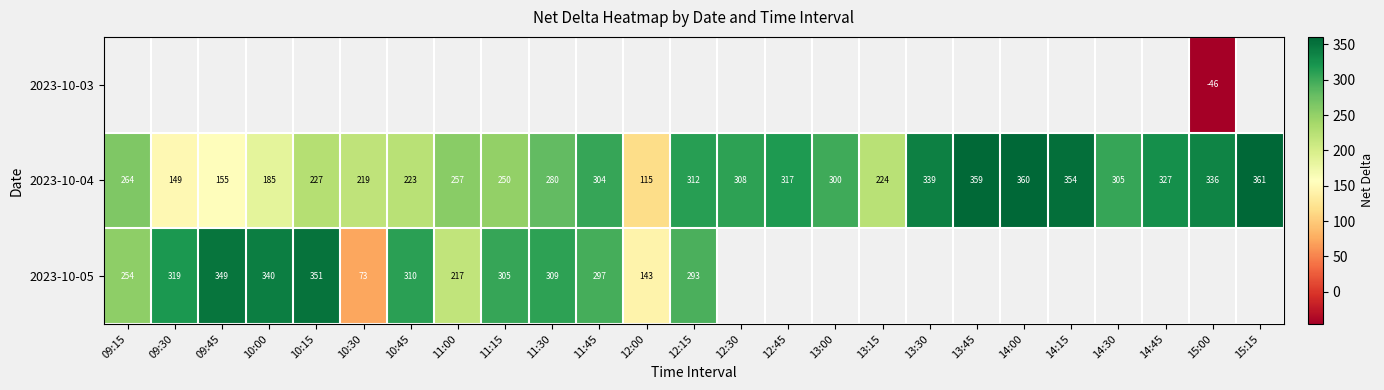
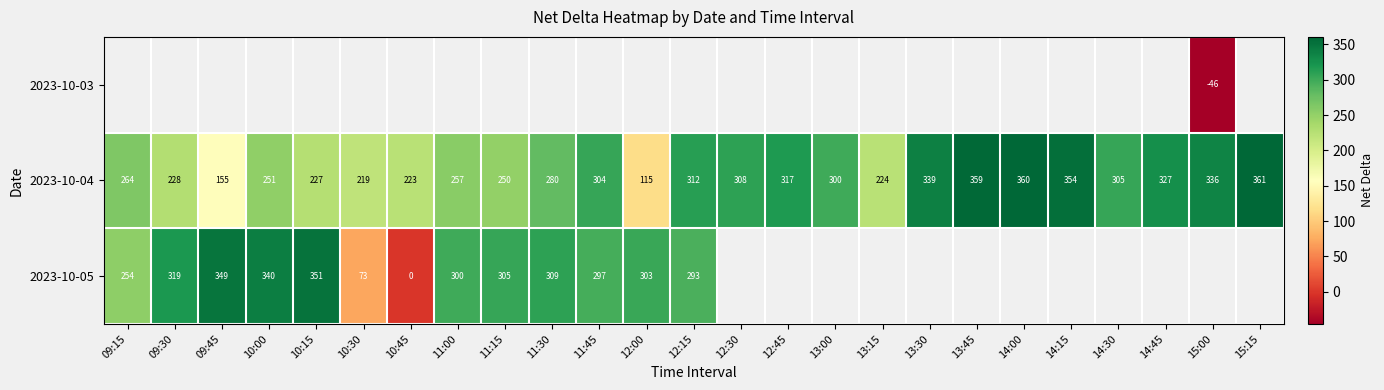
2023-10-04, 09:30: 149 -> 228
2023-10-04, 10:00: 185 -> 251
2023-10-05, 10:45: 310 -> 0
2023-10-05, 11:00: 217 -> 300
2023-10-05, 12:00: 143 -> 303
